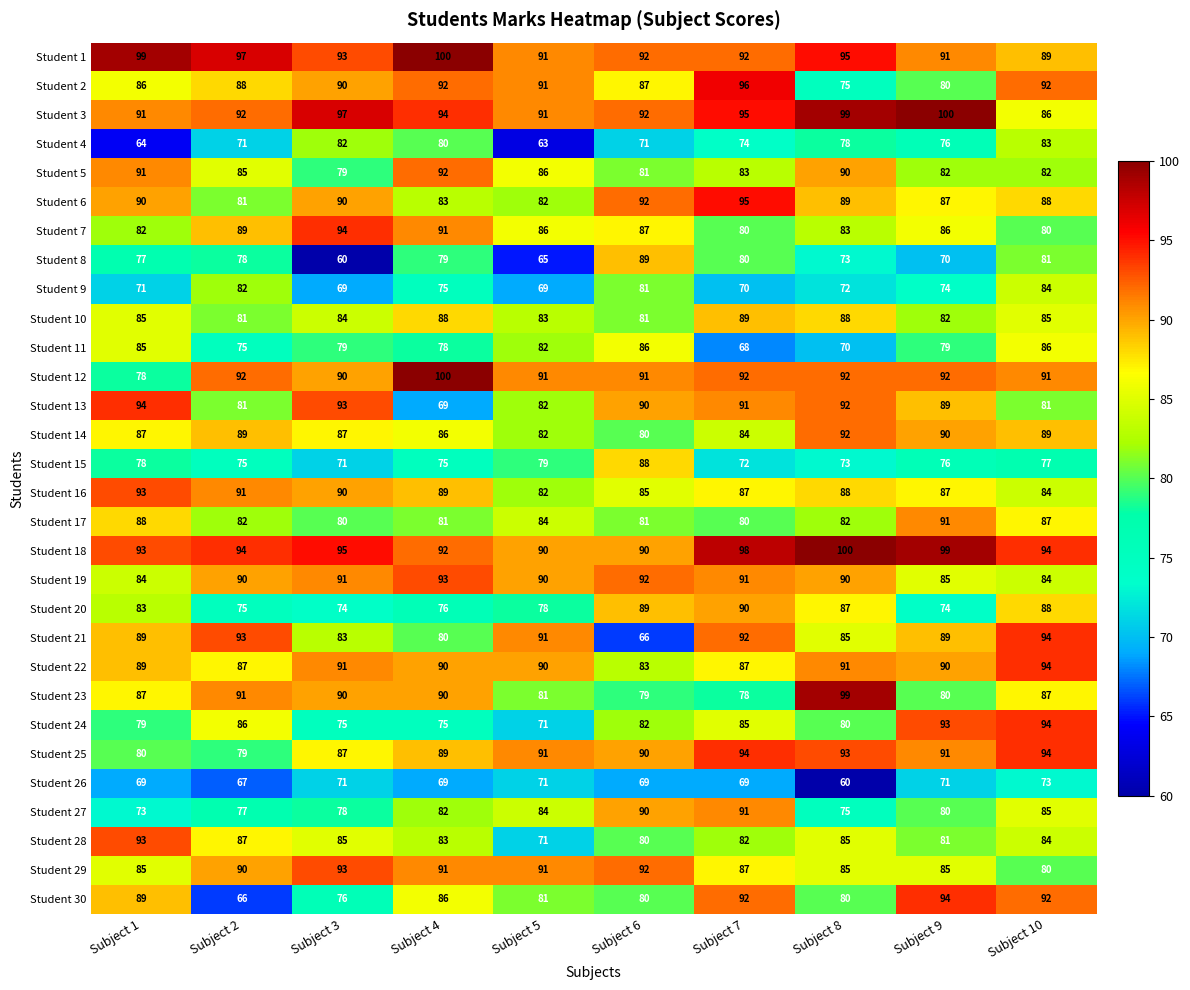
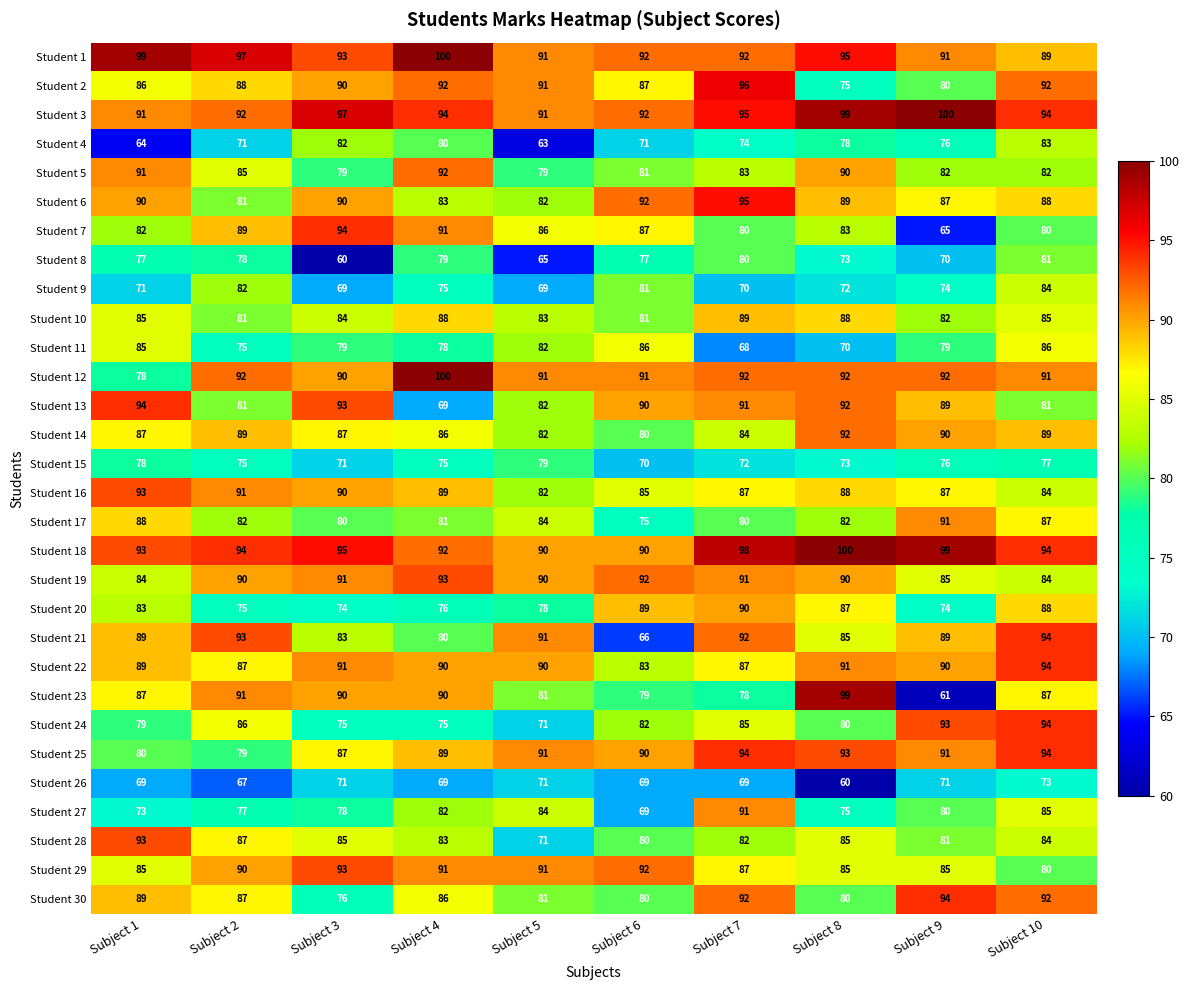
Student 3, Subject 10: 86 -> 94
Student 5, Subject 5: 86 -> 79
Student 7, Subject 9: 86 -> 65
Student 8, Subject 6: 89 -> 77
Student 15, Subject 6: 88 -> 70
Student 17, Subject 6: 81 -> 75
Student 23, Subject 9: 80 -> 61
Student 27, Subject 6: 90 -> 69
Student 30, Subject 2: 66 -> 87
